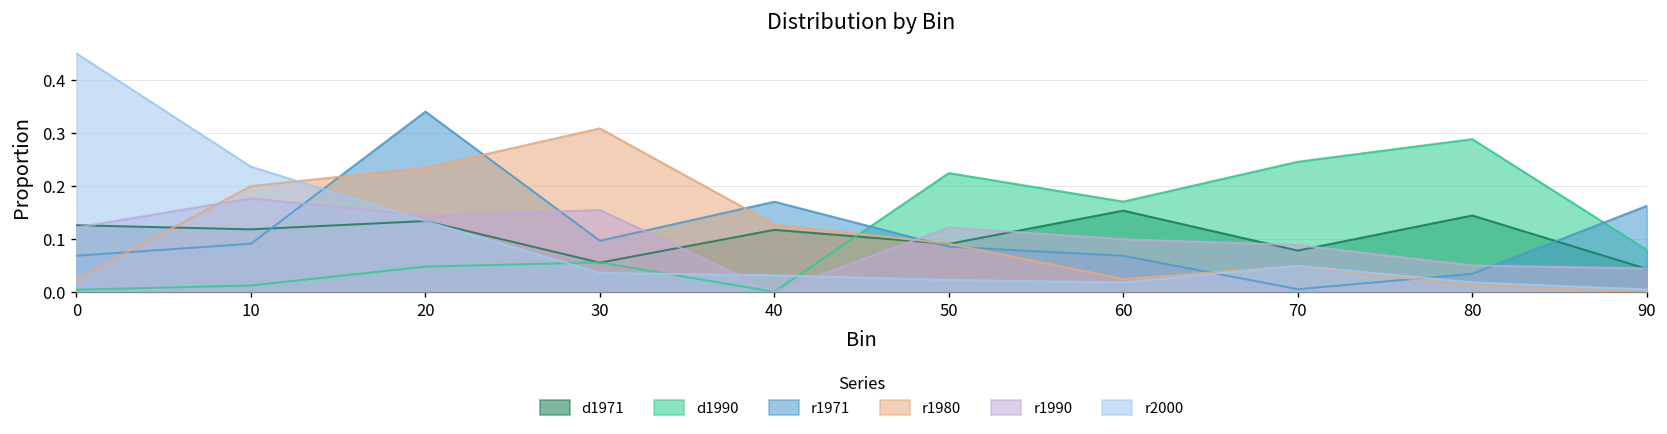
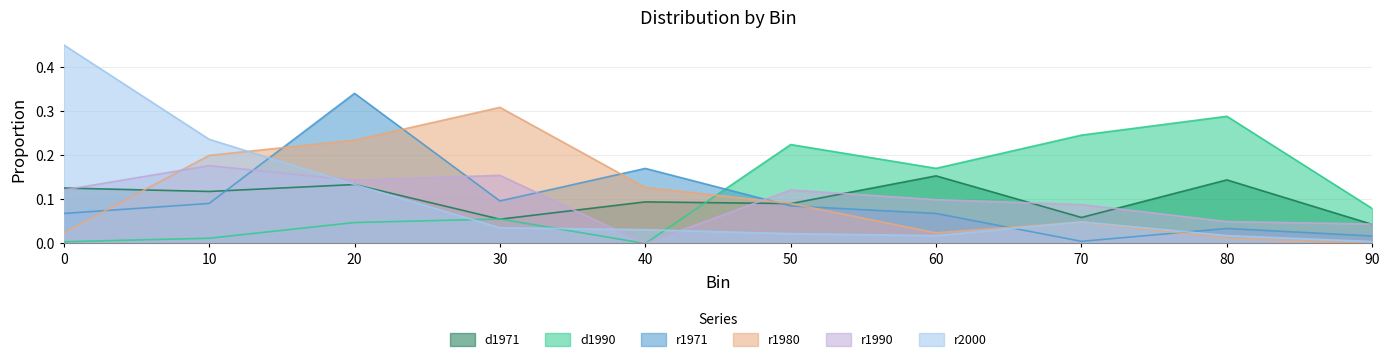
d1971, 40: 0.12 -> 0.09
d1971, 70: 0.08 -> 0.06
r1971, 90: 0.16 -> 0.02
